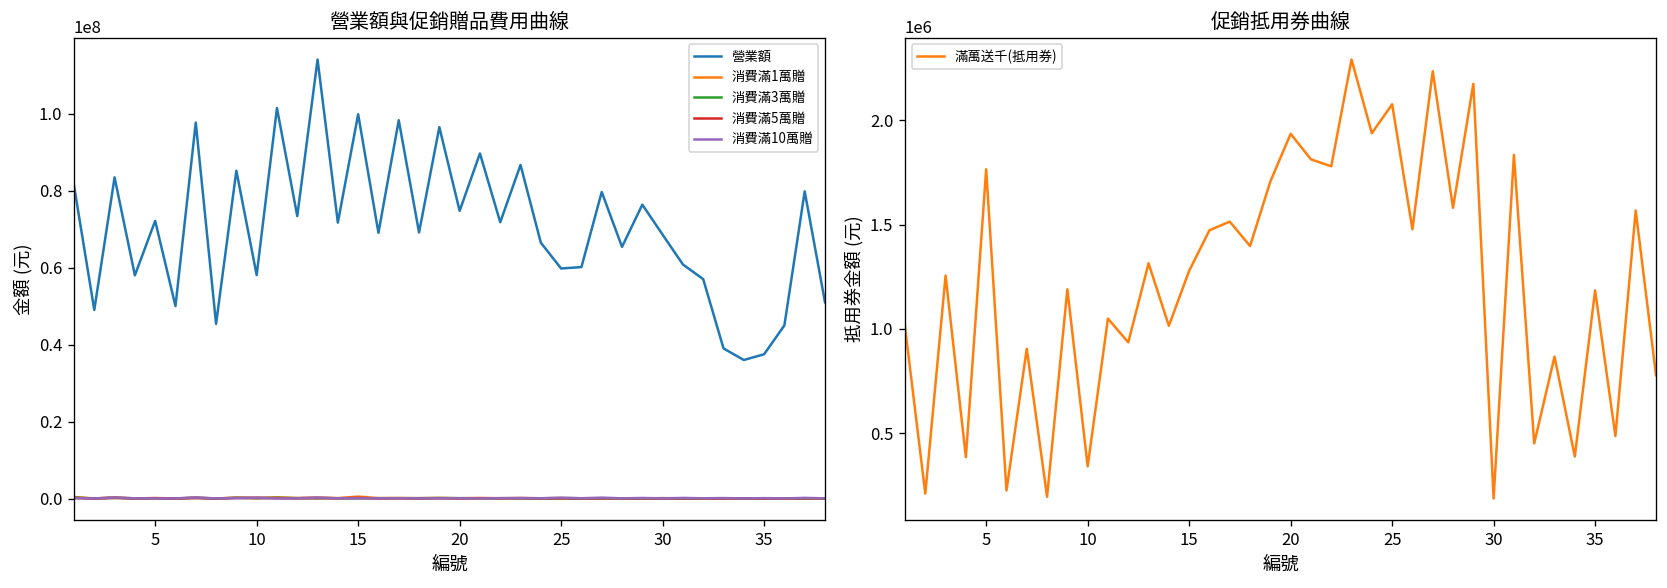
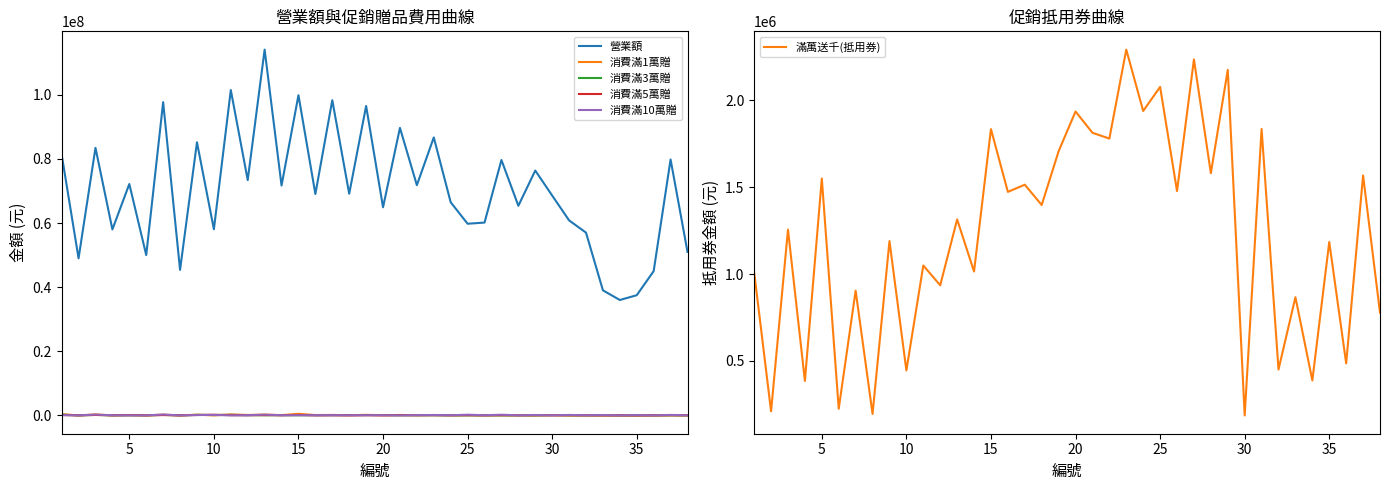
營業額與促銷贈品費用曲線, 營業額, 20: 75000000 -> 65000000
促銷抵用券曲線, 5: 1770000 -> 1550000
促銷抵用券曲線, 10: 340000 -> 450000
促銷抵用券曲線, 15: 1280000 -> 1830000
